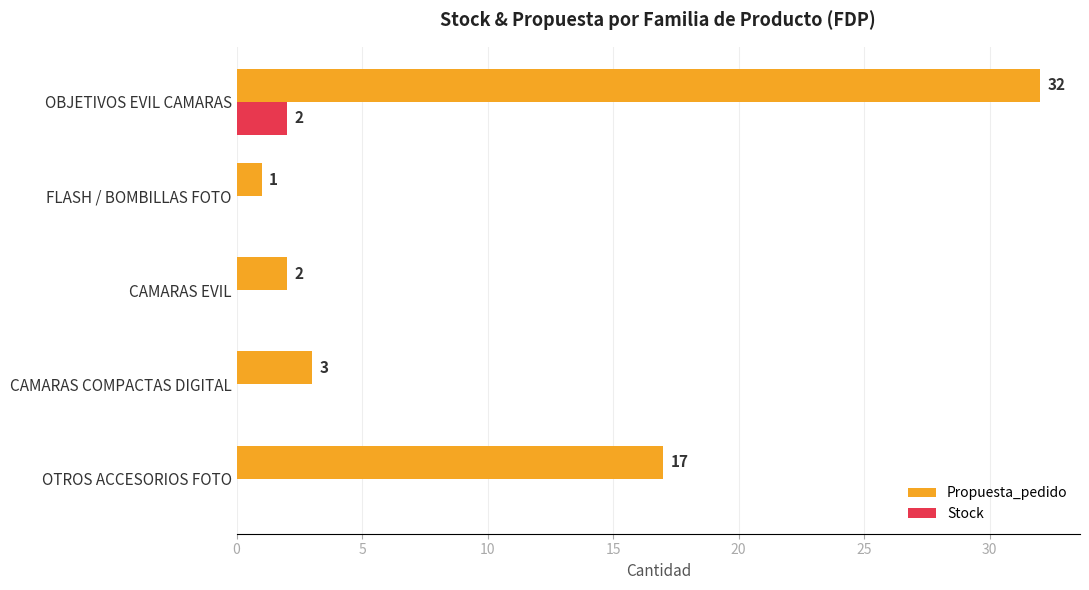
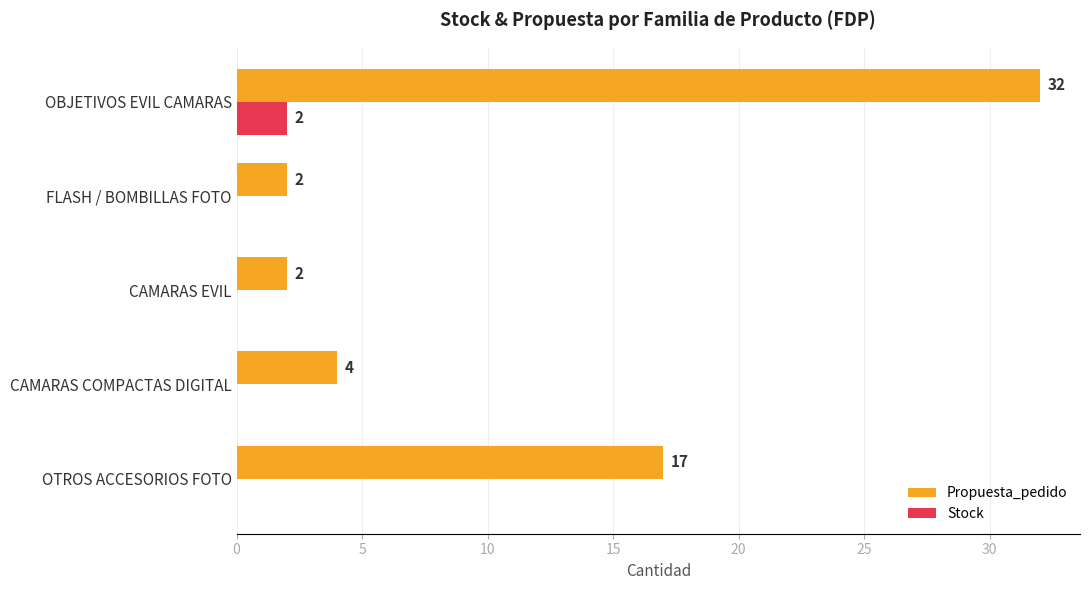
Propuesta_pedido, FLASH / BOMBILLAS FOTO: 1 -> 2
Propuesta_pedido, CAMARAS COMPACTAS DIGITAL: 3 -> 4
